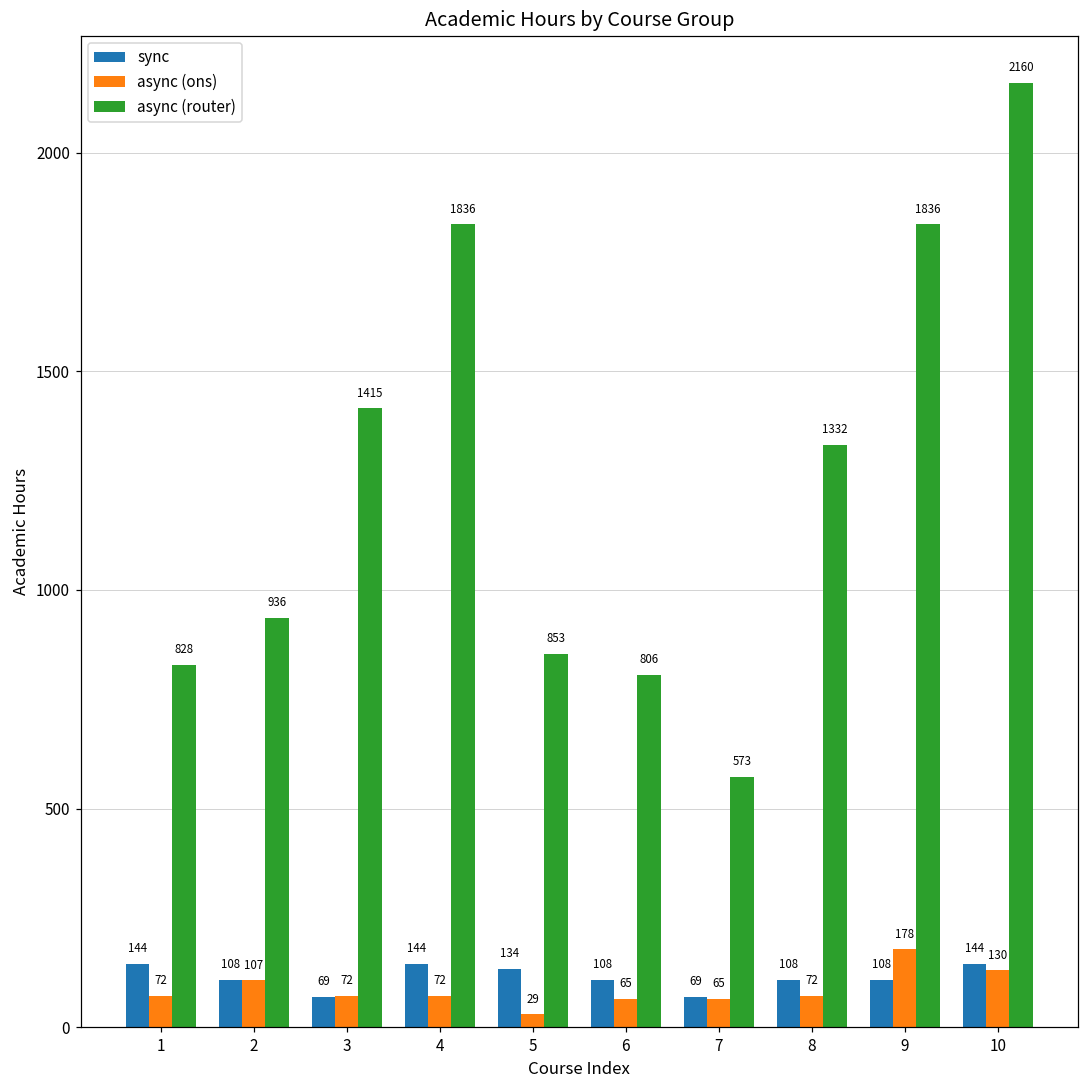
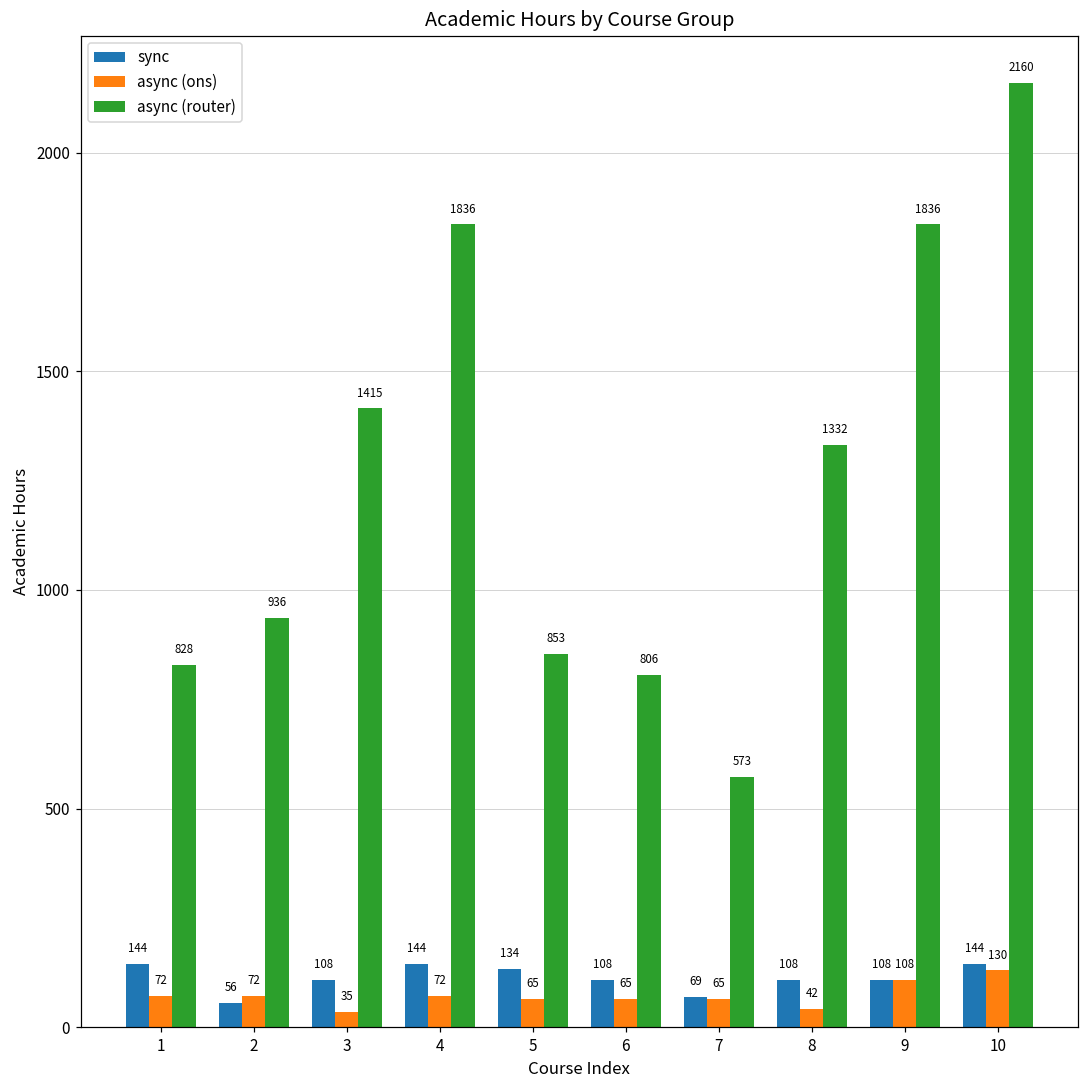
sync, 2: 108 -> 56
async (ons), 2: 107 -> 72
sync, 3: 69 -> 108
async (ons), 3: 72 -> 35
async (ons), 5: 29 -> 65
async (ons), 8: 72 -> 42
async (ons), 9: 178 -> 108
